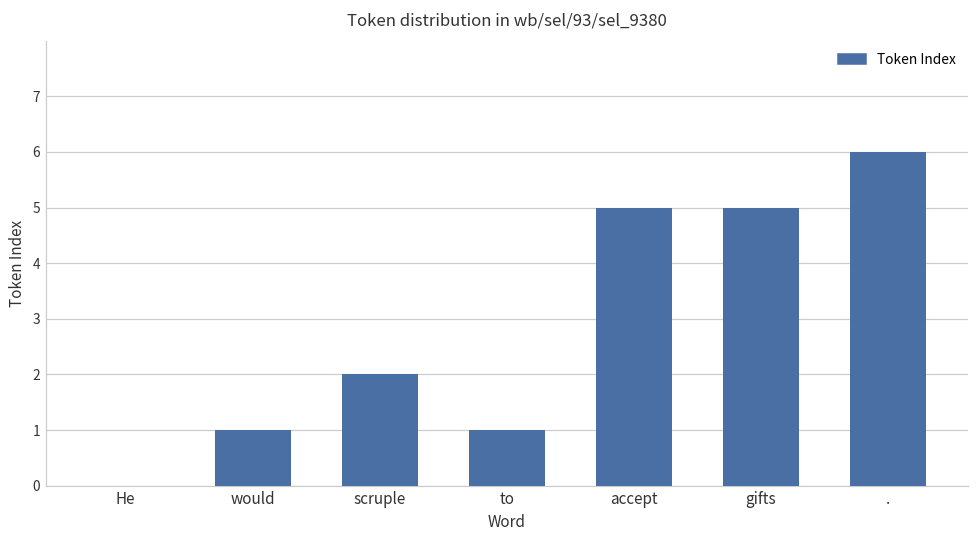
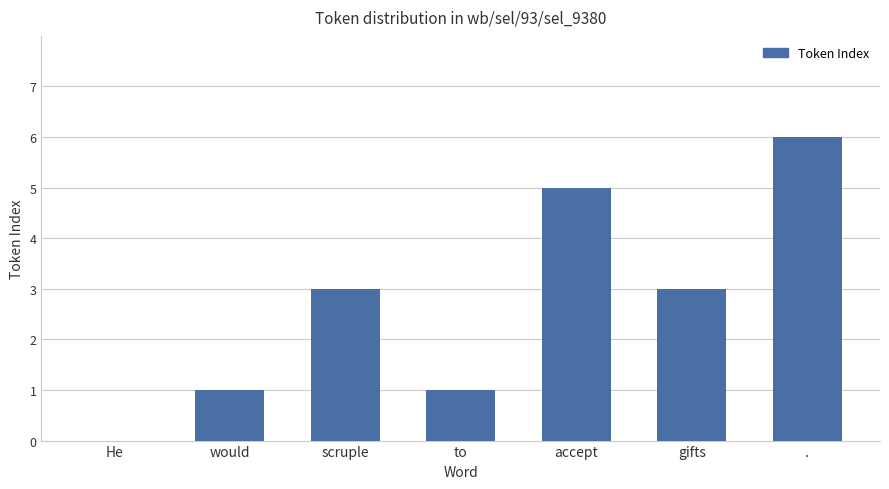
scruple: 2 -> 3
gifts: 5 -> 3
